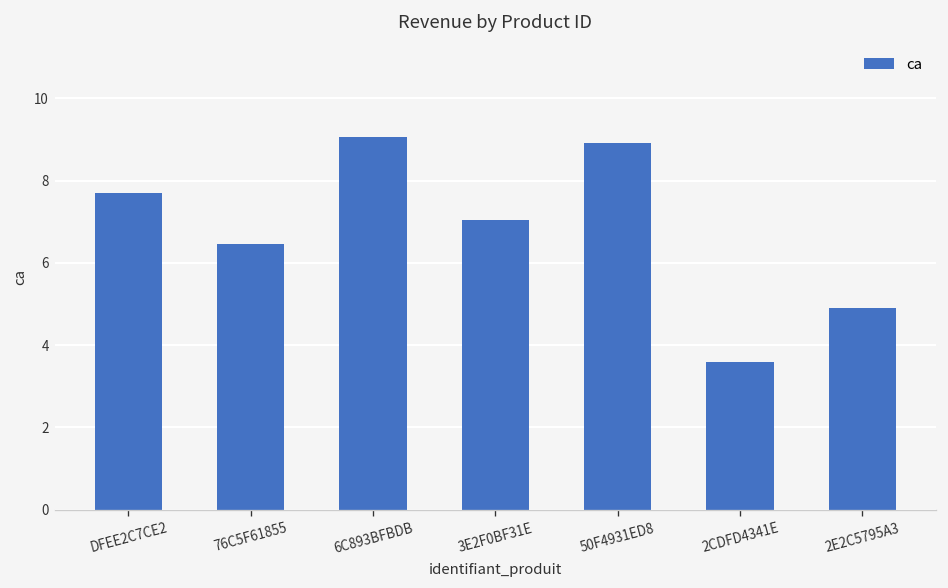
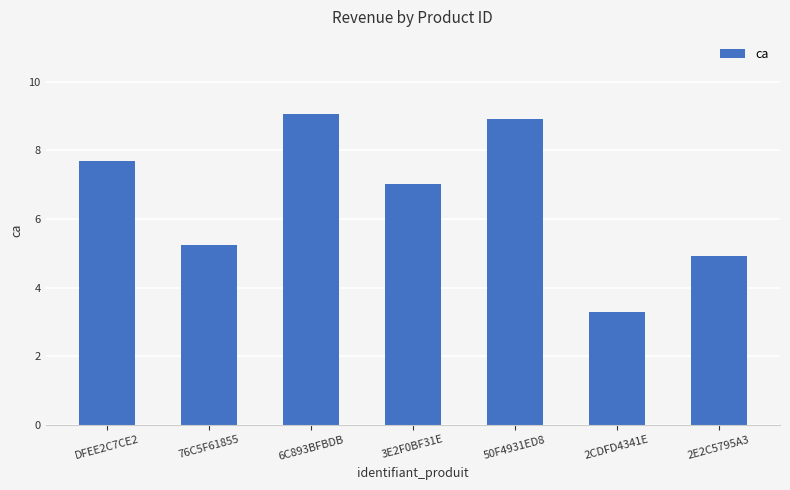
76C5F61855: 6.5 -> 5.2
2CDFD4341E: 3.6 -> 3.3
